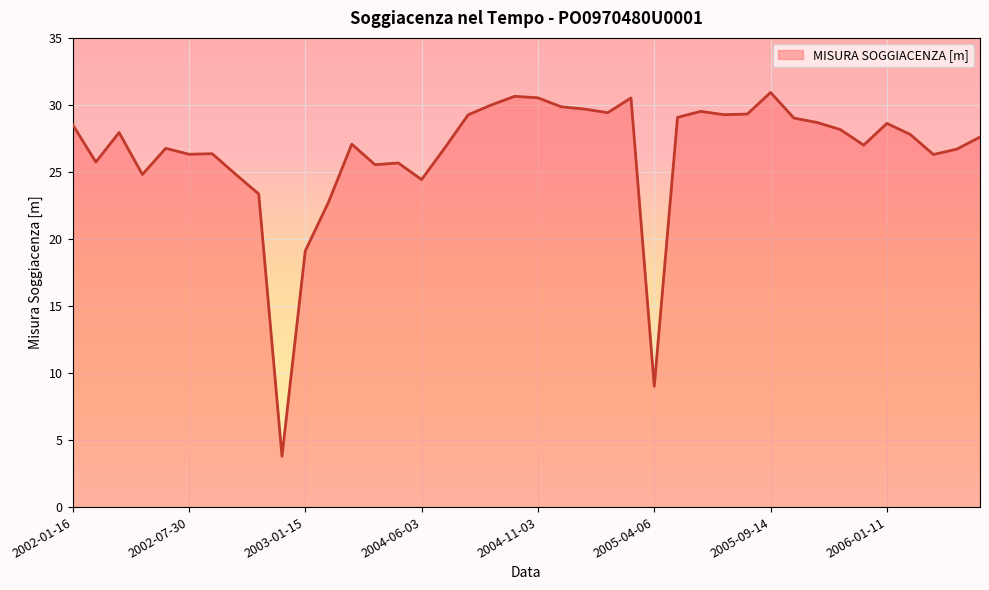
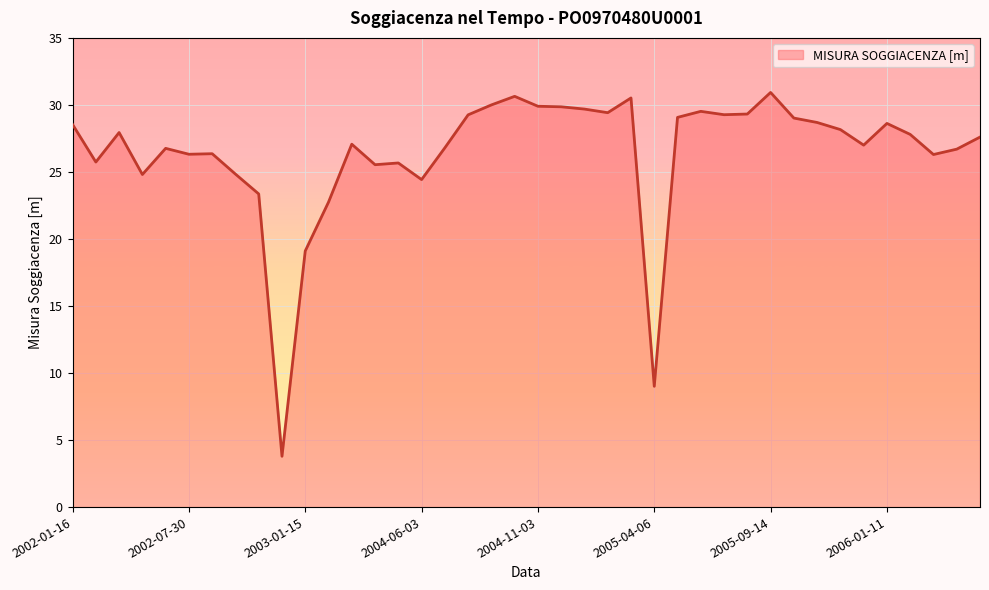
2004-11-03: 30.5 -> 29.9
